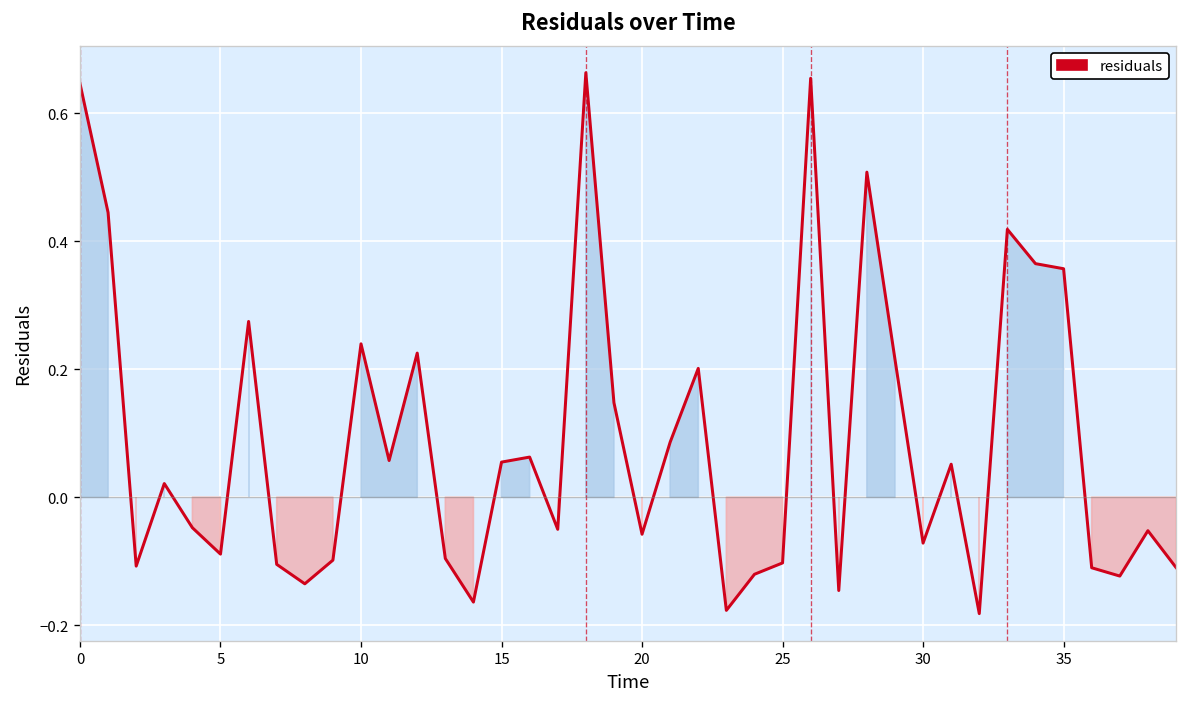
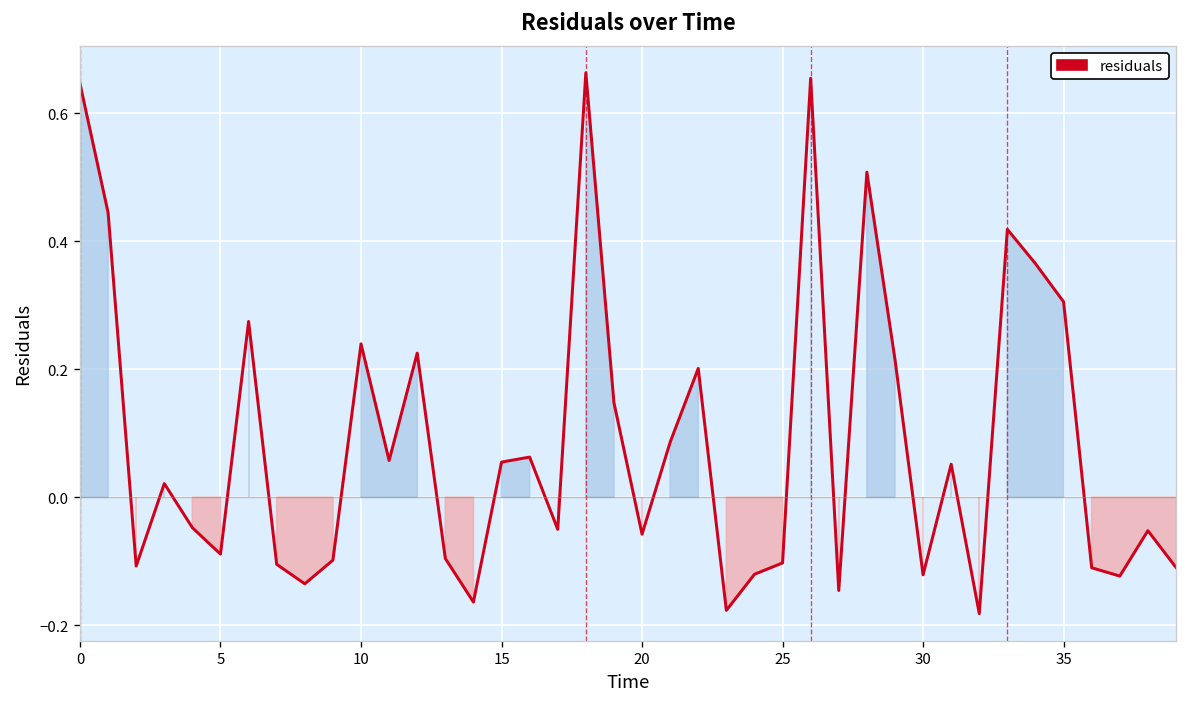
30: -0.07 -> -0.12
35: 0.36 -> 0.31
